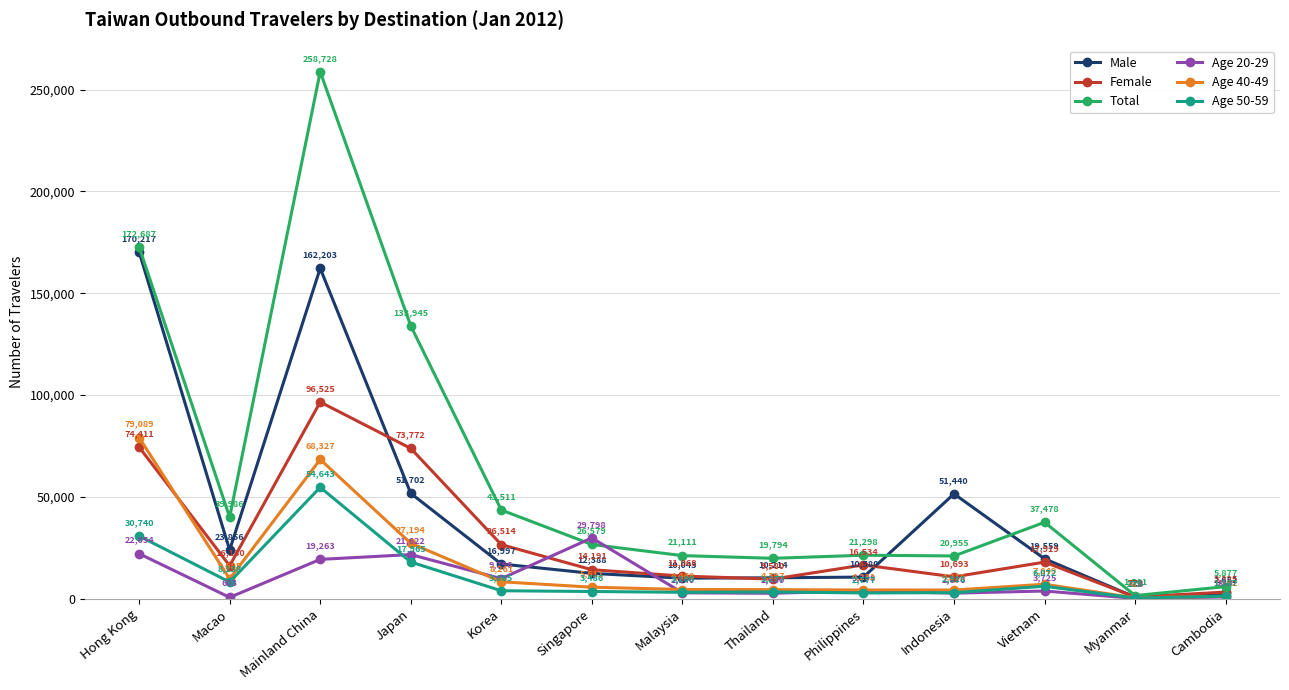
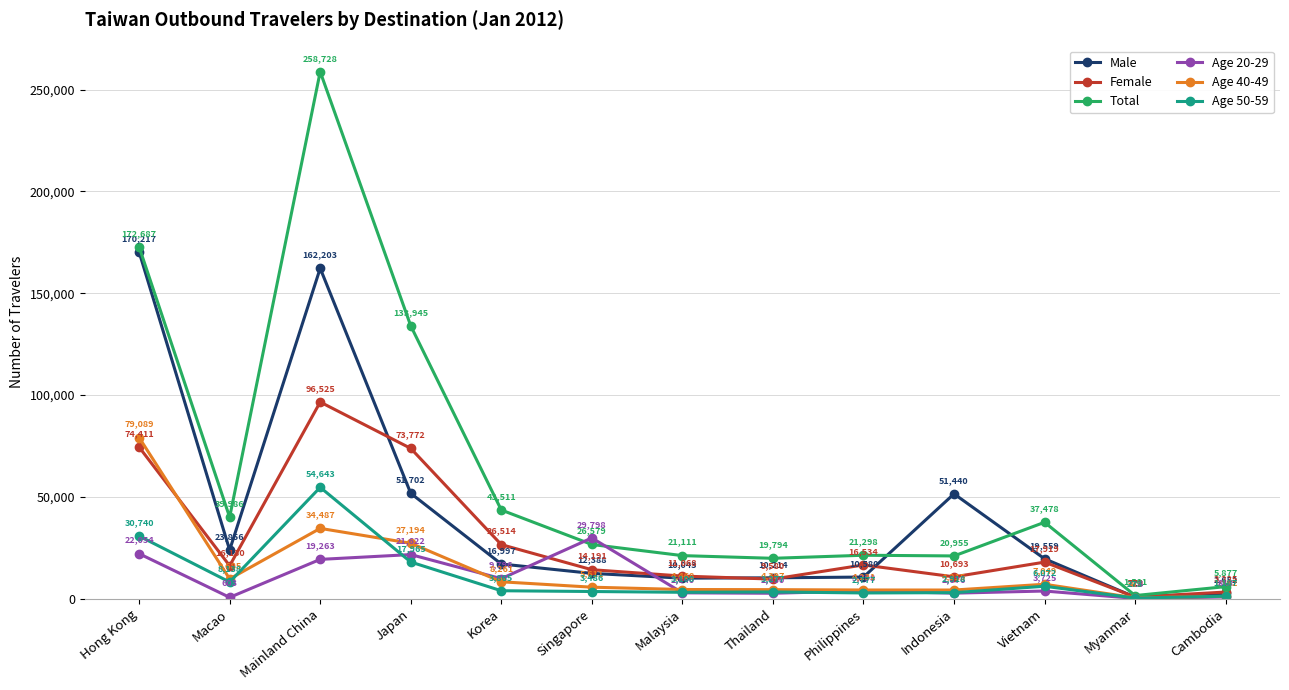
Age 40-49, Mainland China: 68,327 -> 34,487
